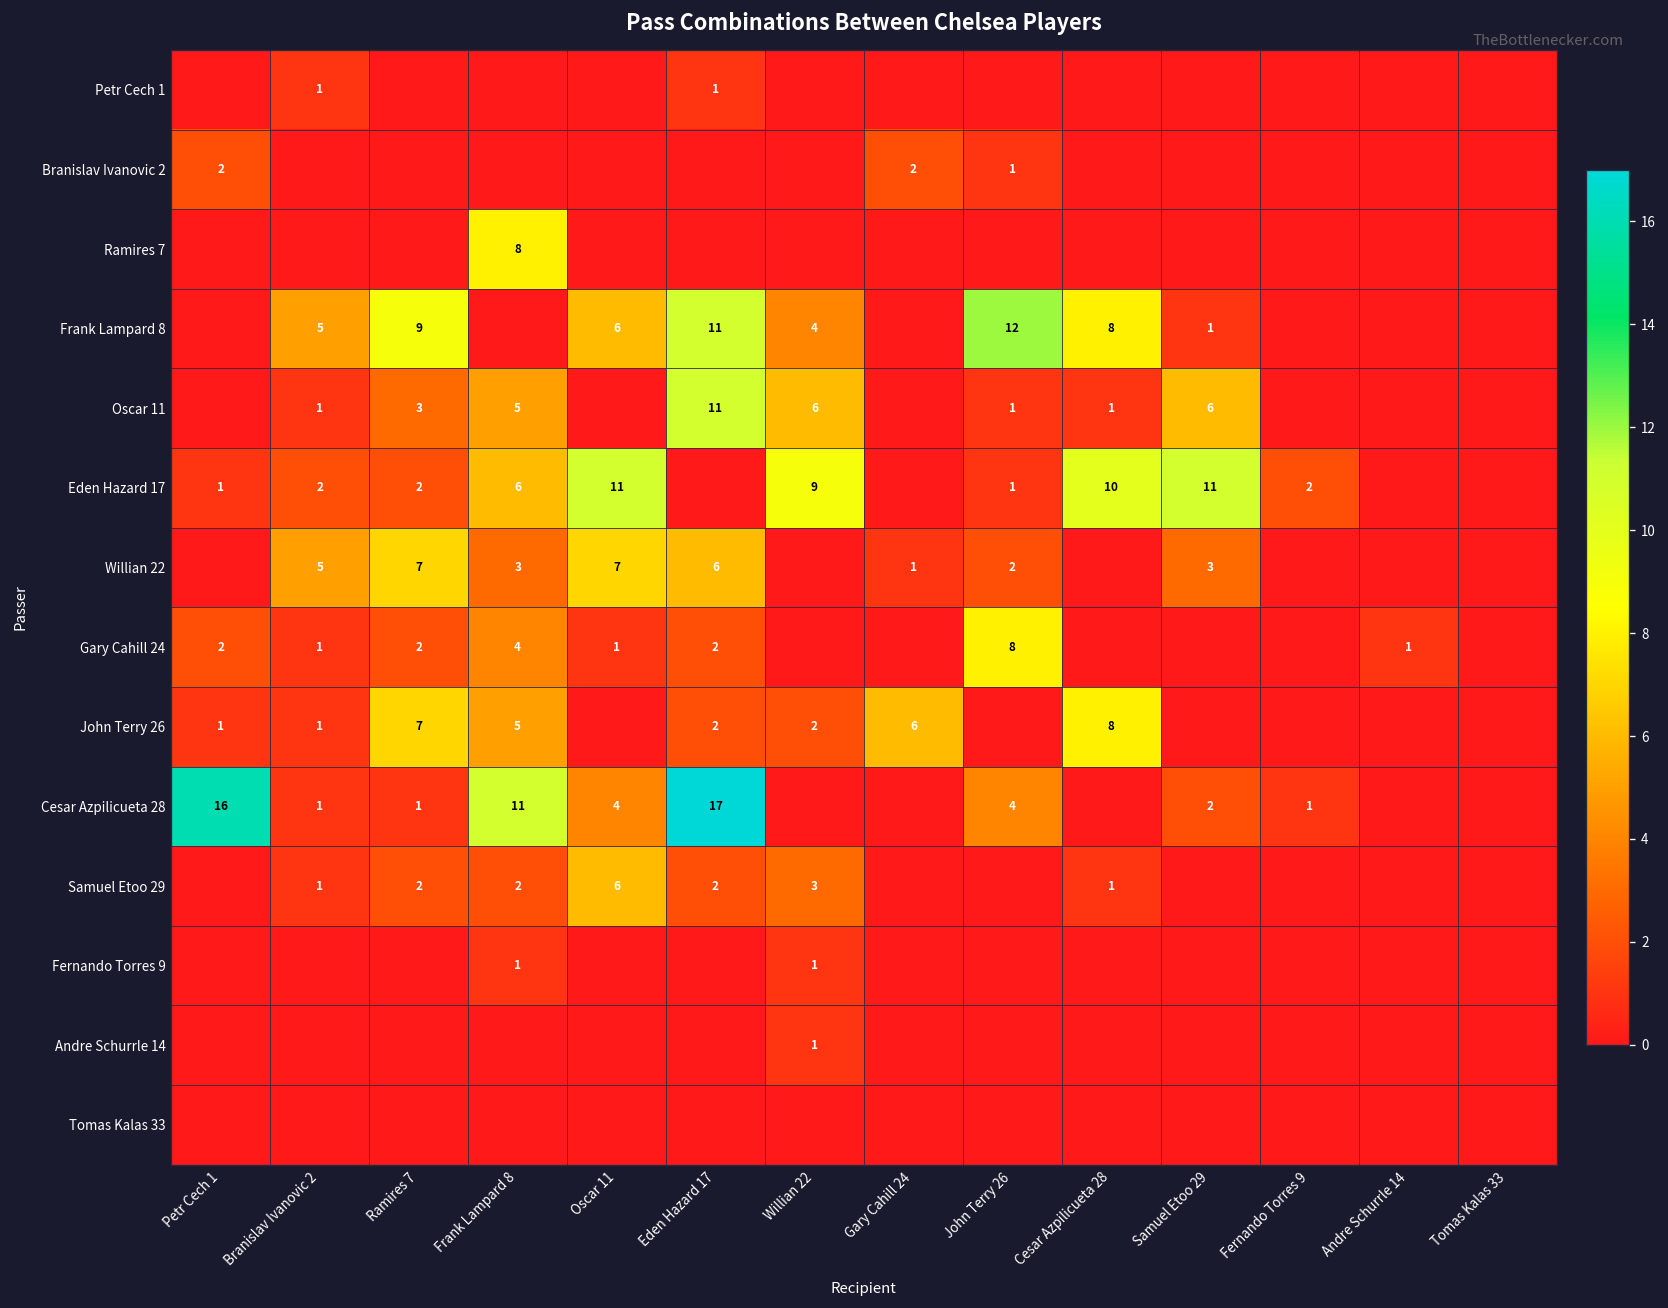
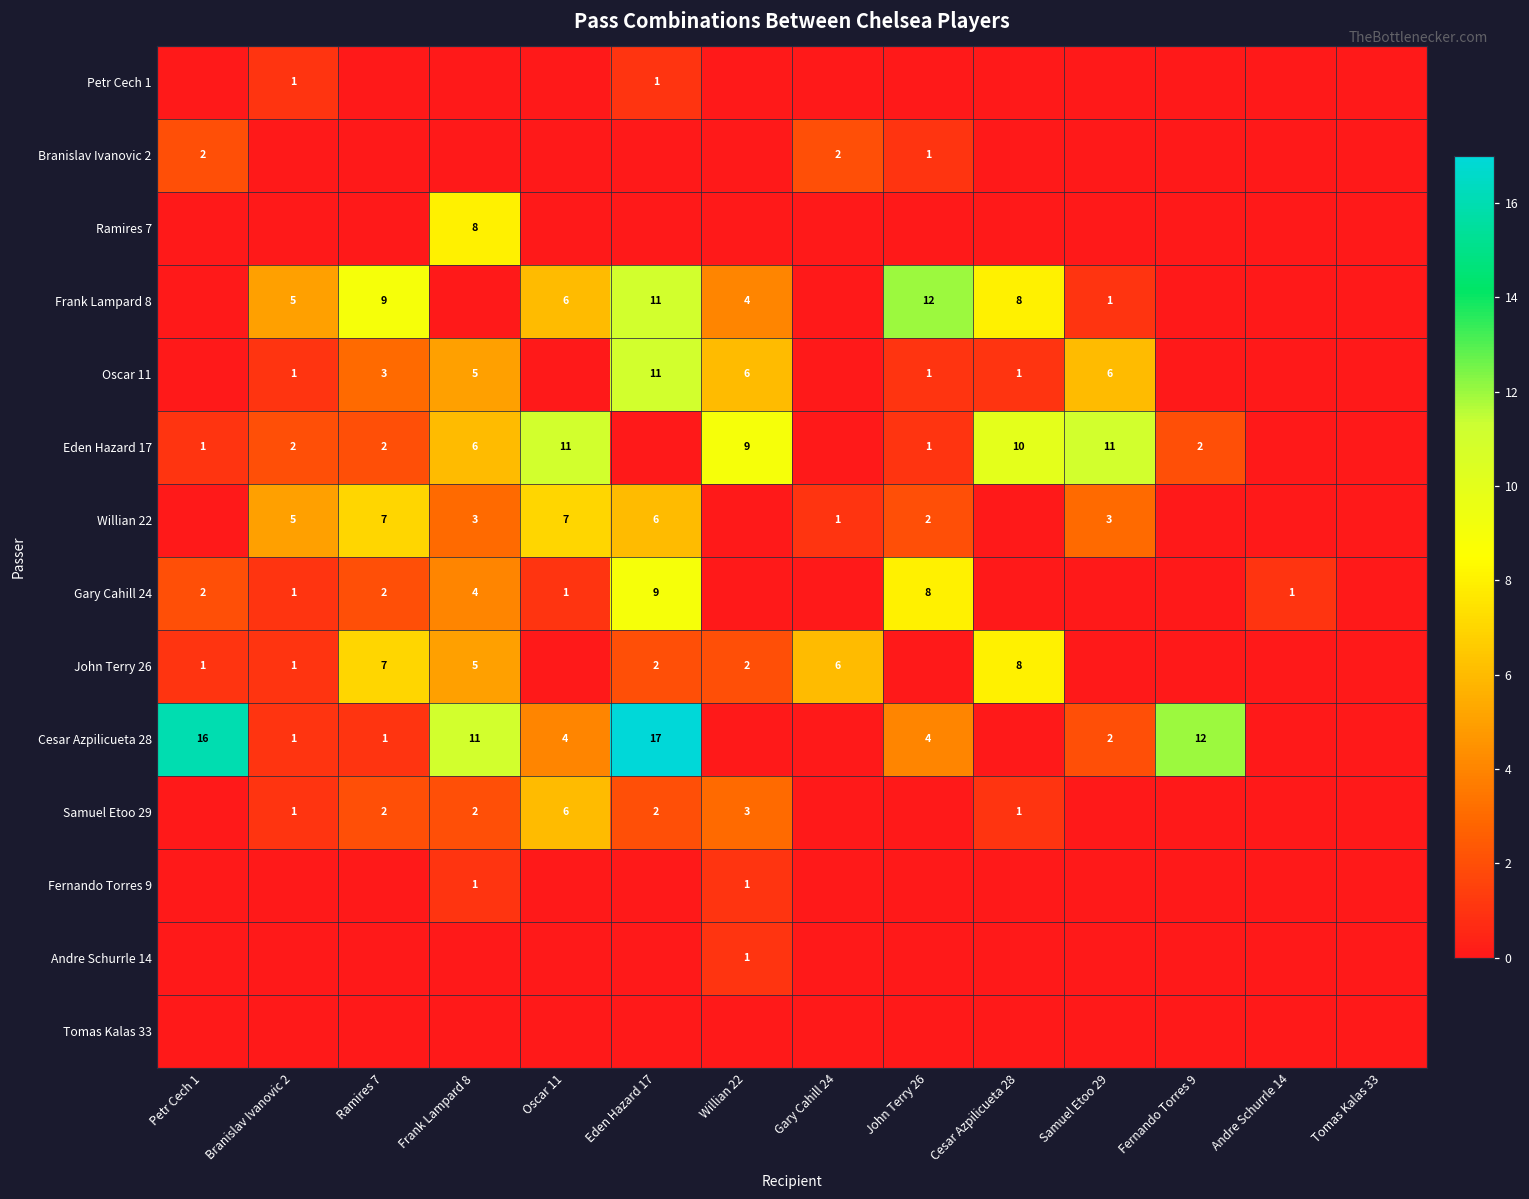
Gary Cahill 24, Eden Hazard 17: 2 -> 9
Cesar Azpilicueta 28, Fernando Torres 9: 1 -> 12
